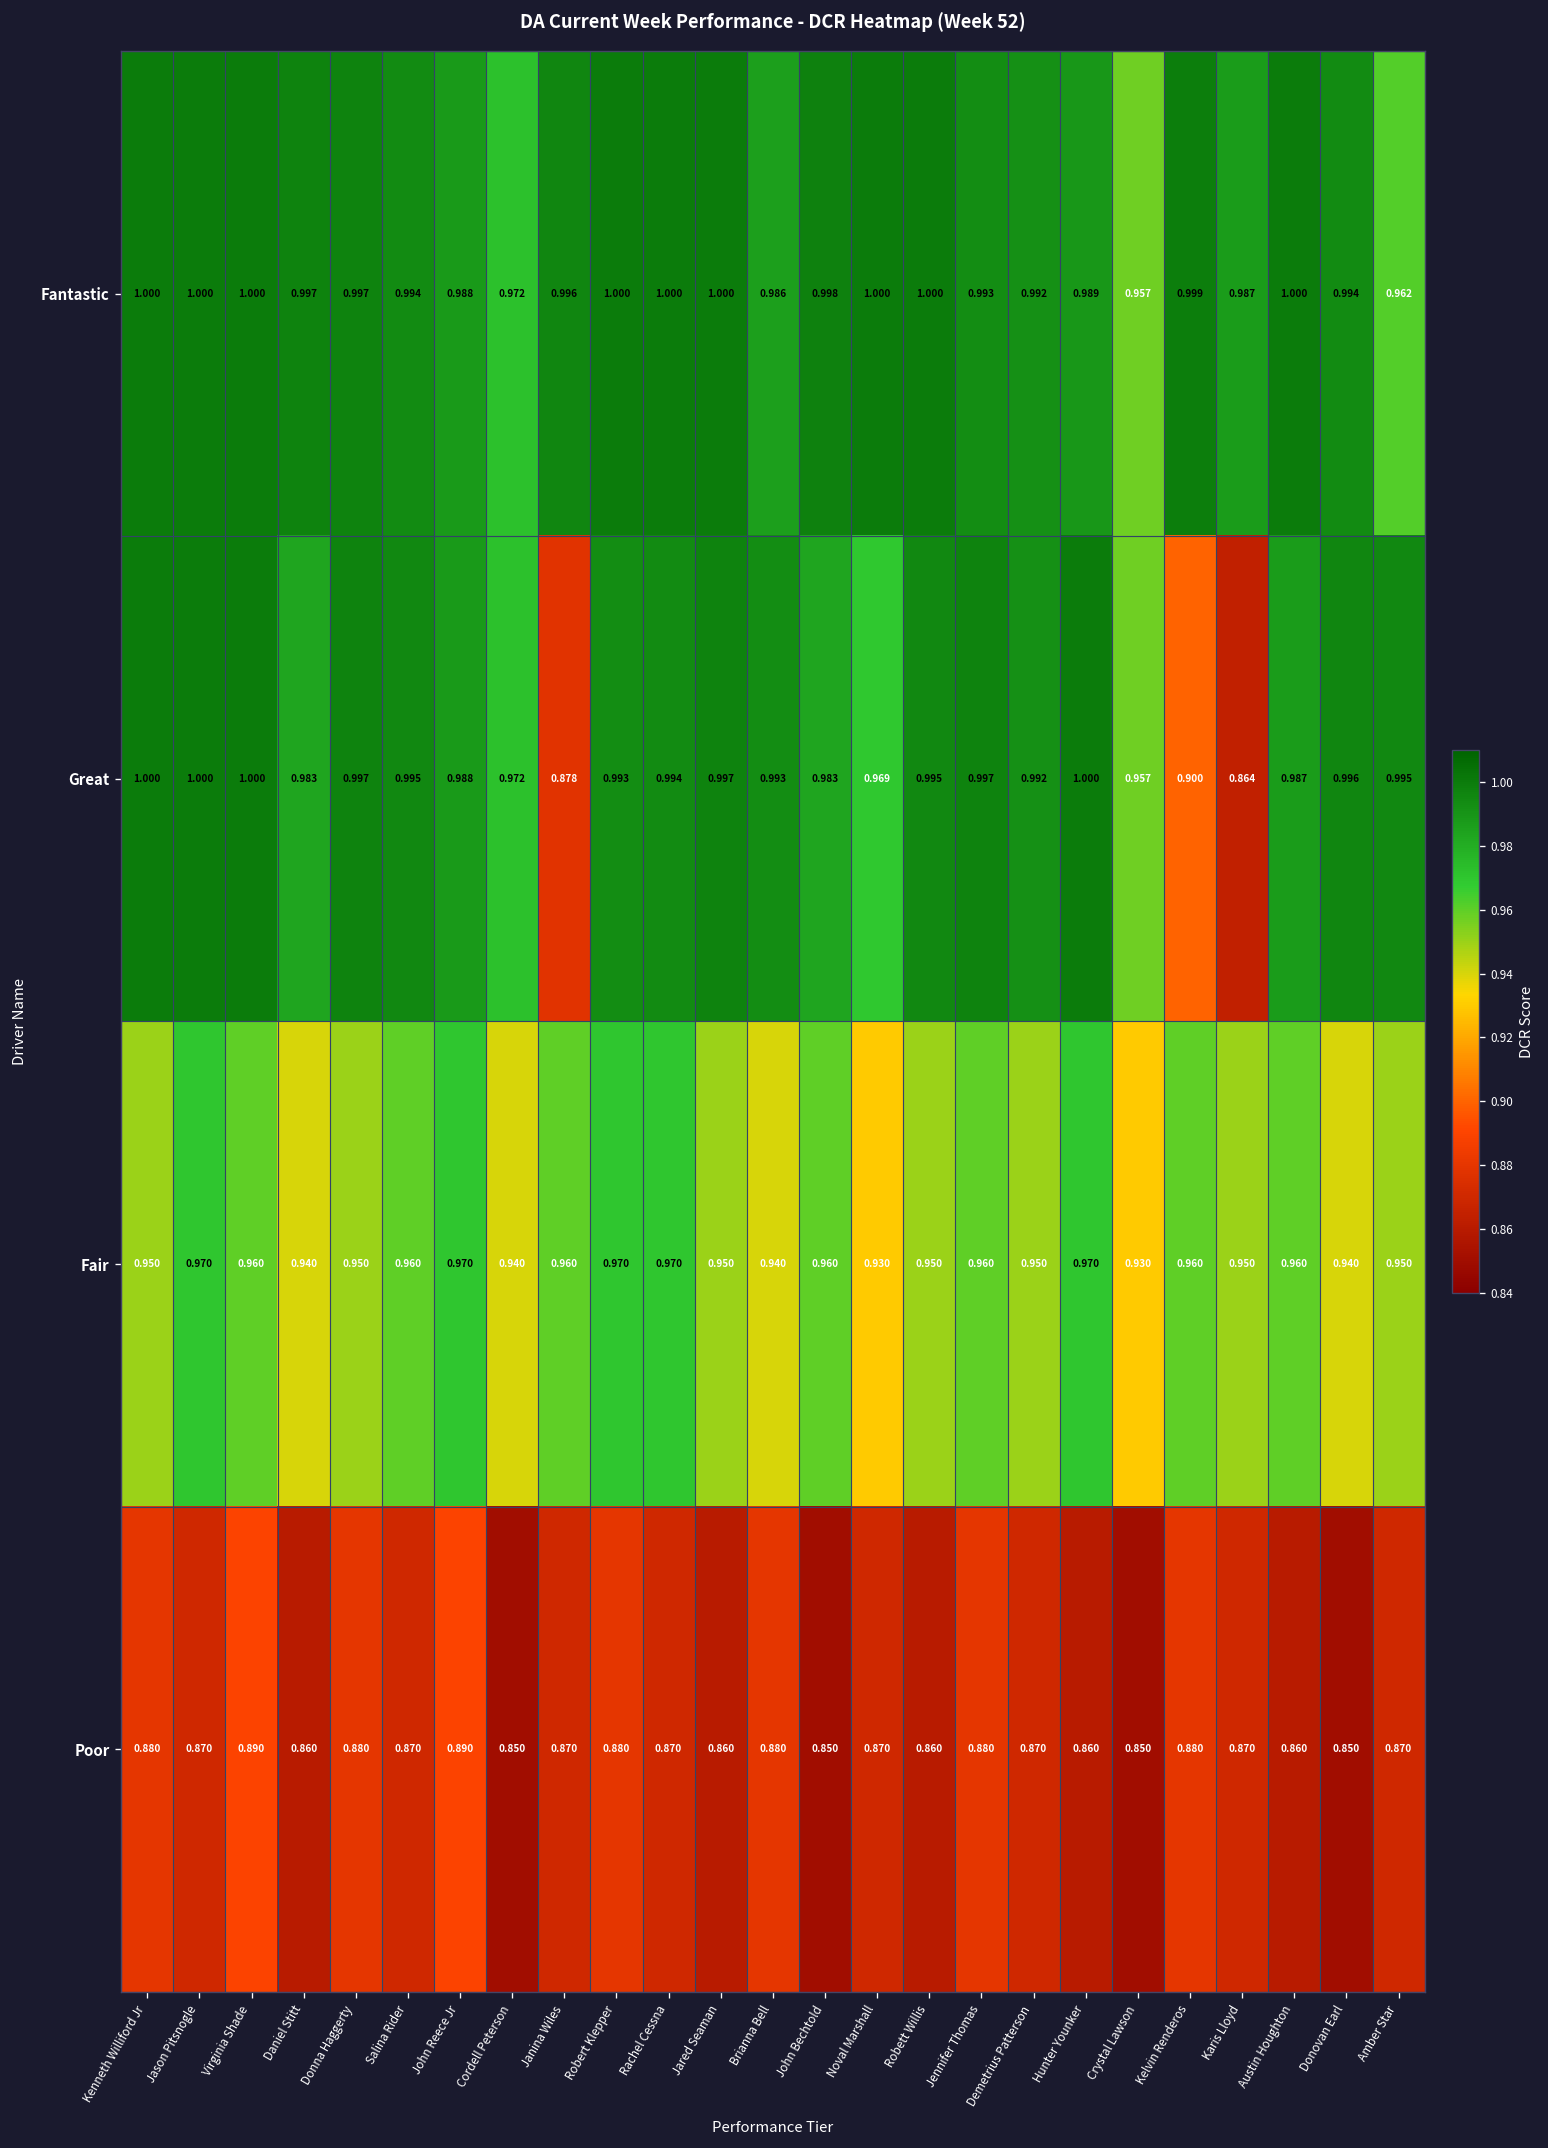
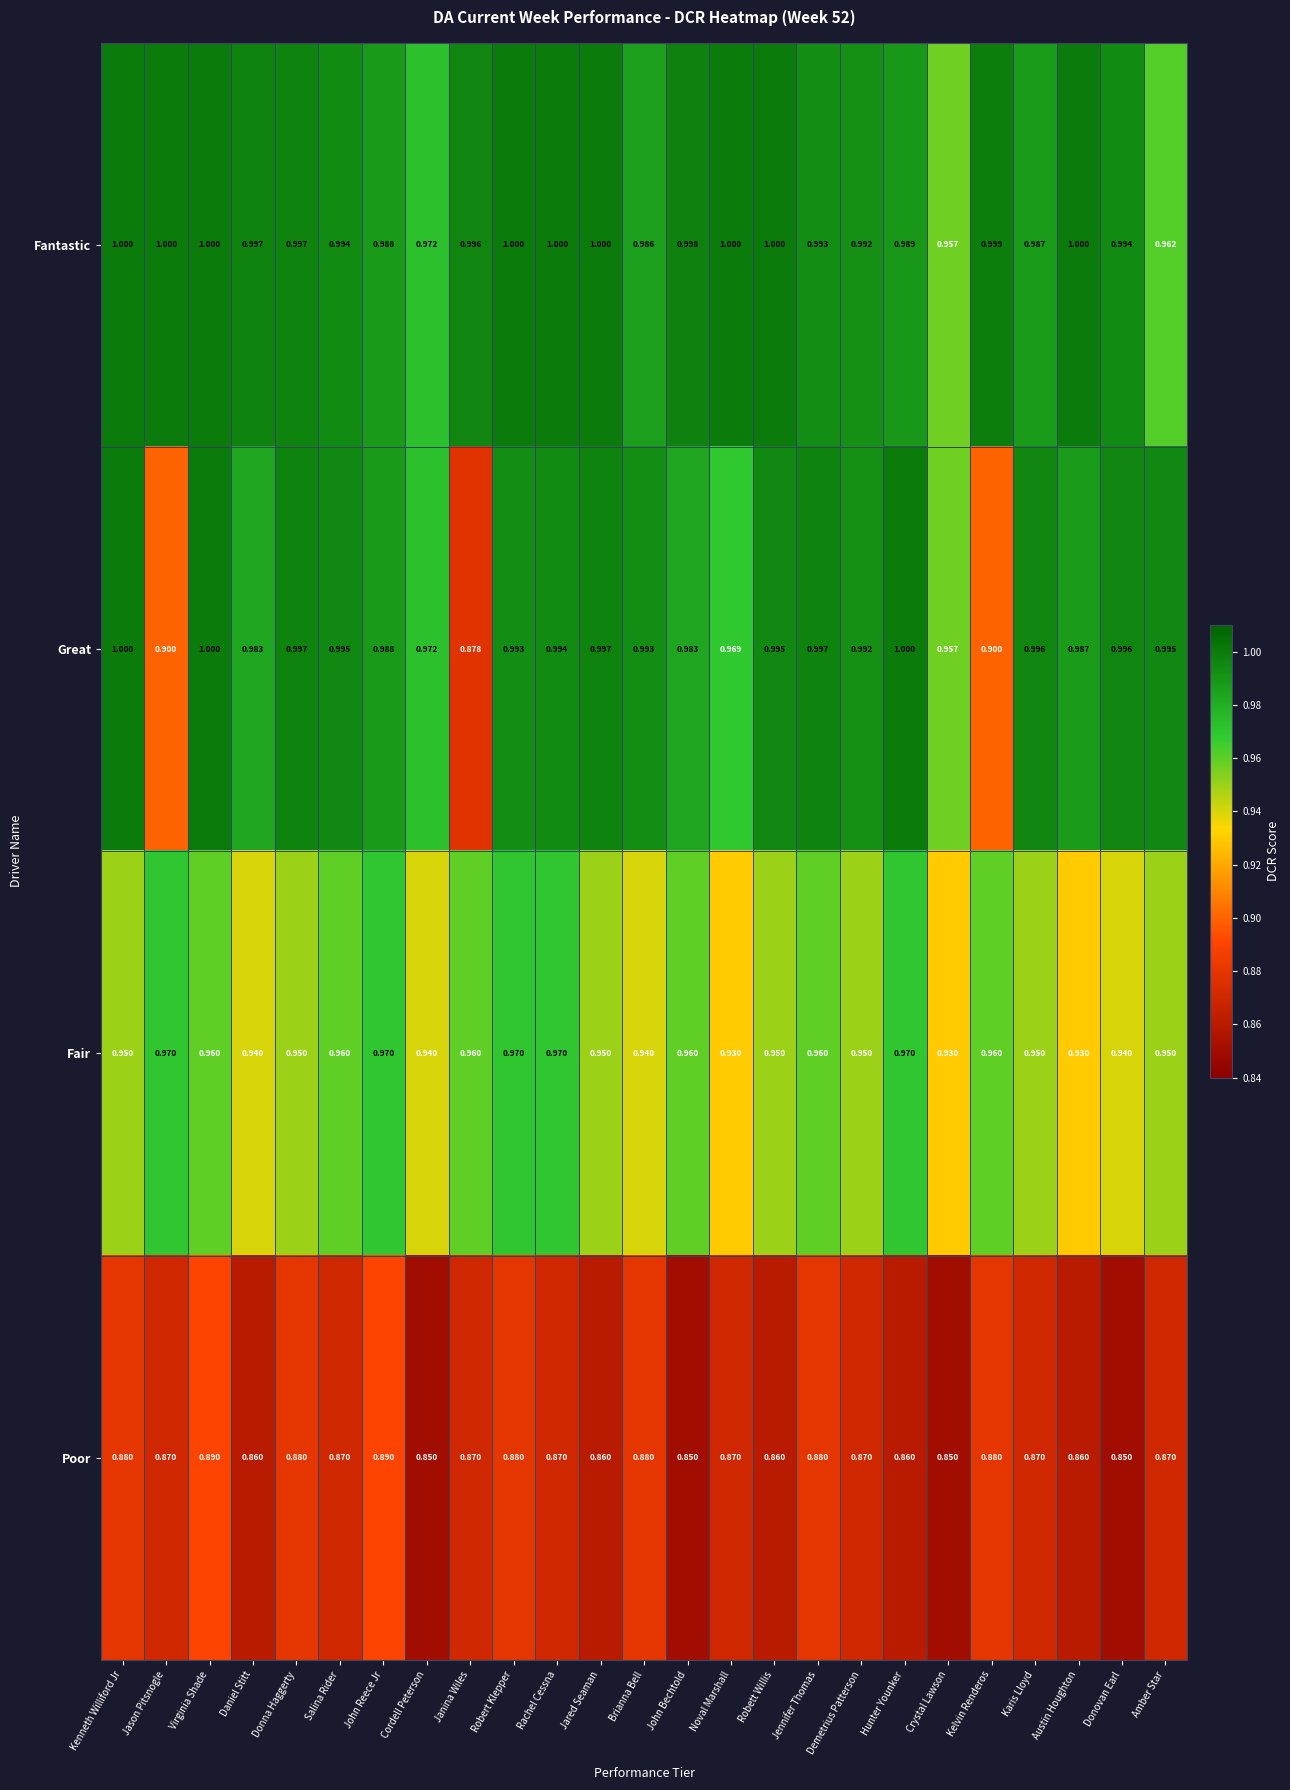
Great, Jason Pitsnogle: 1.000 -> 0.900
Great, Karis Lloyd: 0.864 -> 0.996
Fair, Austin Houghton: 0.960 -> 0.930
